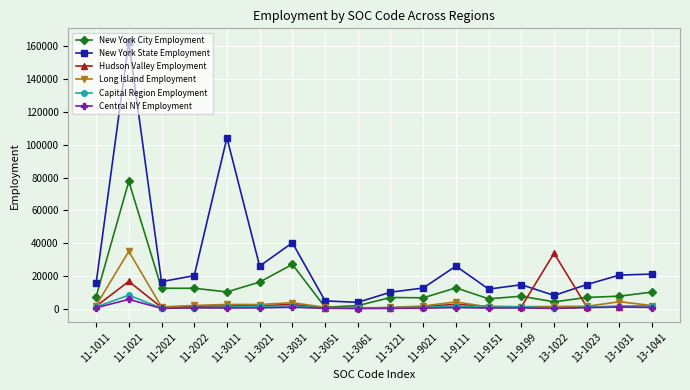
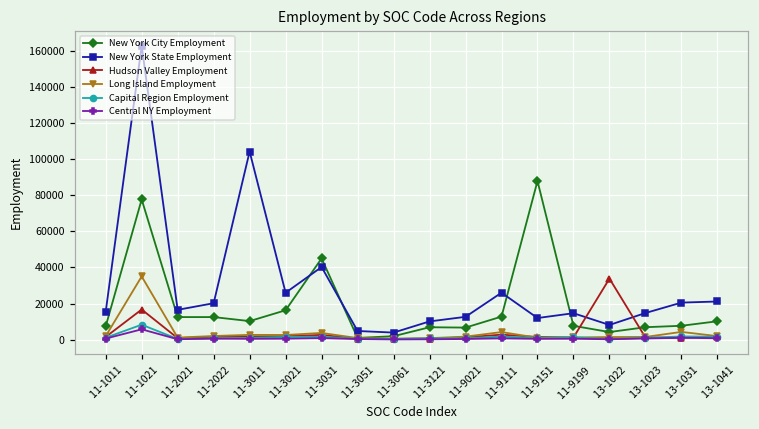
New York City Employment, 11-3031: 27000 -> 45000
New York City Employment, 11-9151: 6000 -> 88000
